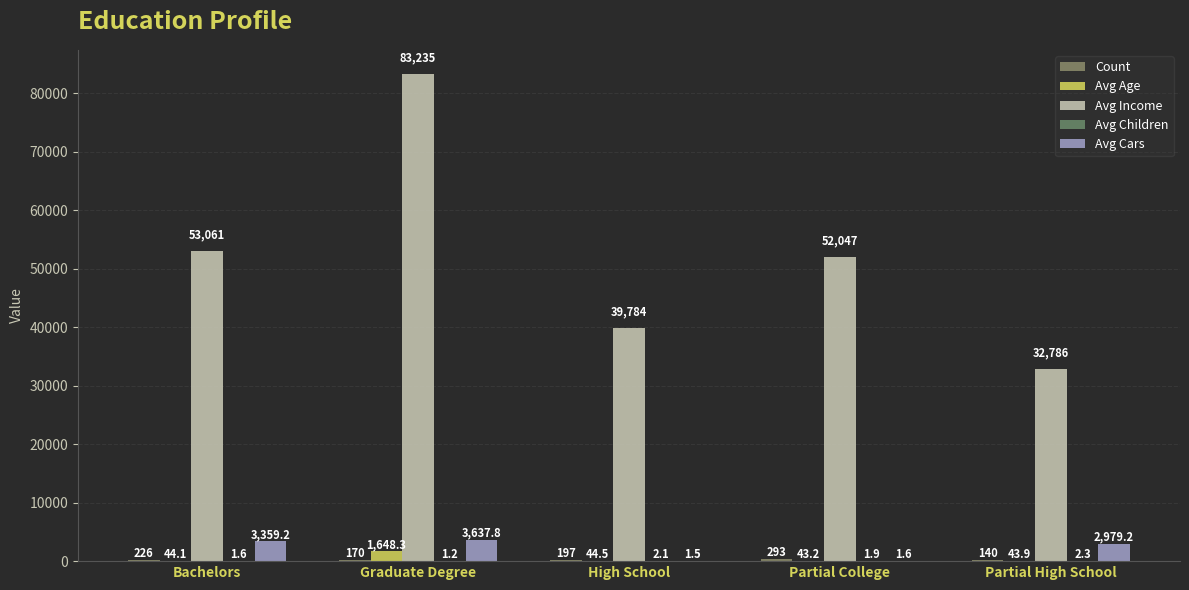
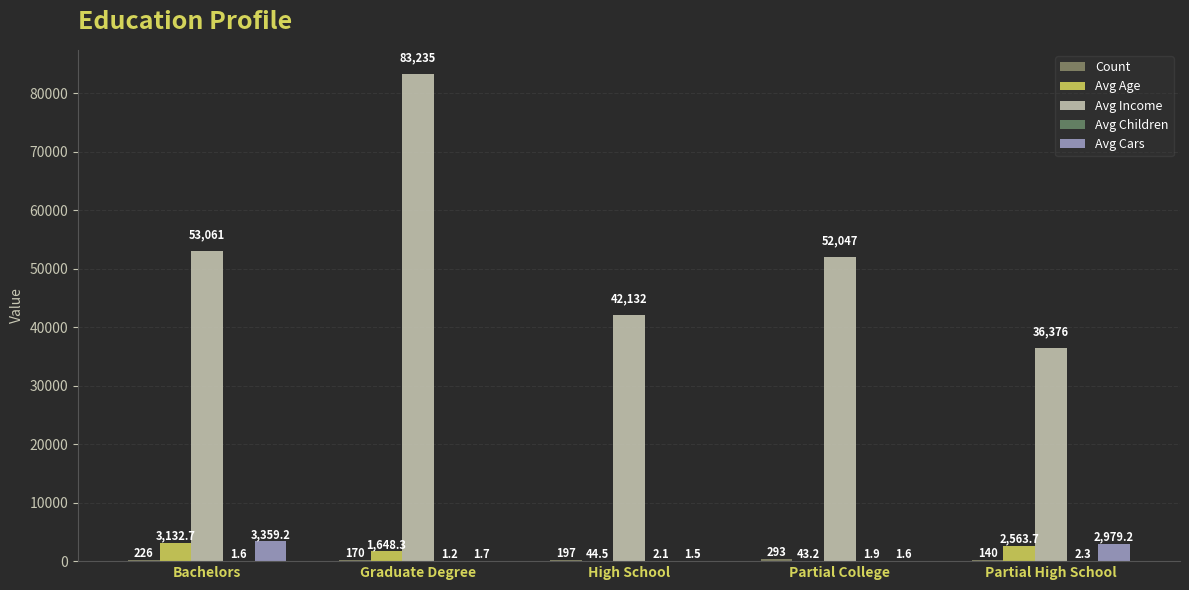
Avg Age, Bachelors: 44.1 -> 3,132.7
Avg Cars, Graduate Degree: 3,637.8 -> 1.7
Avg Income, High School: 39,784 -> 42,132
Avg Age, Partial High School: 43.9 -> 2,563.7
Avg Income, Partial High School: 32,786 -> 36,376
